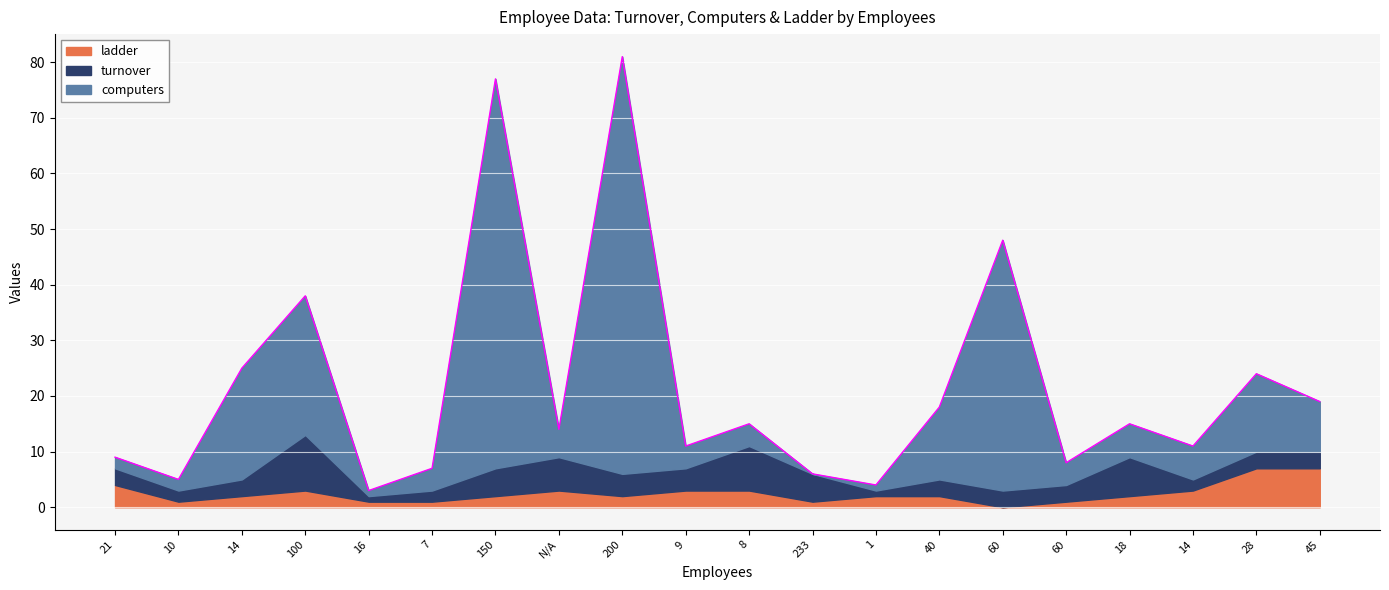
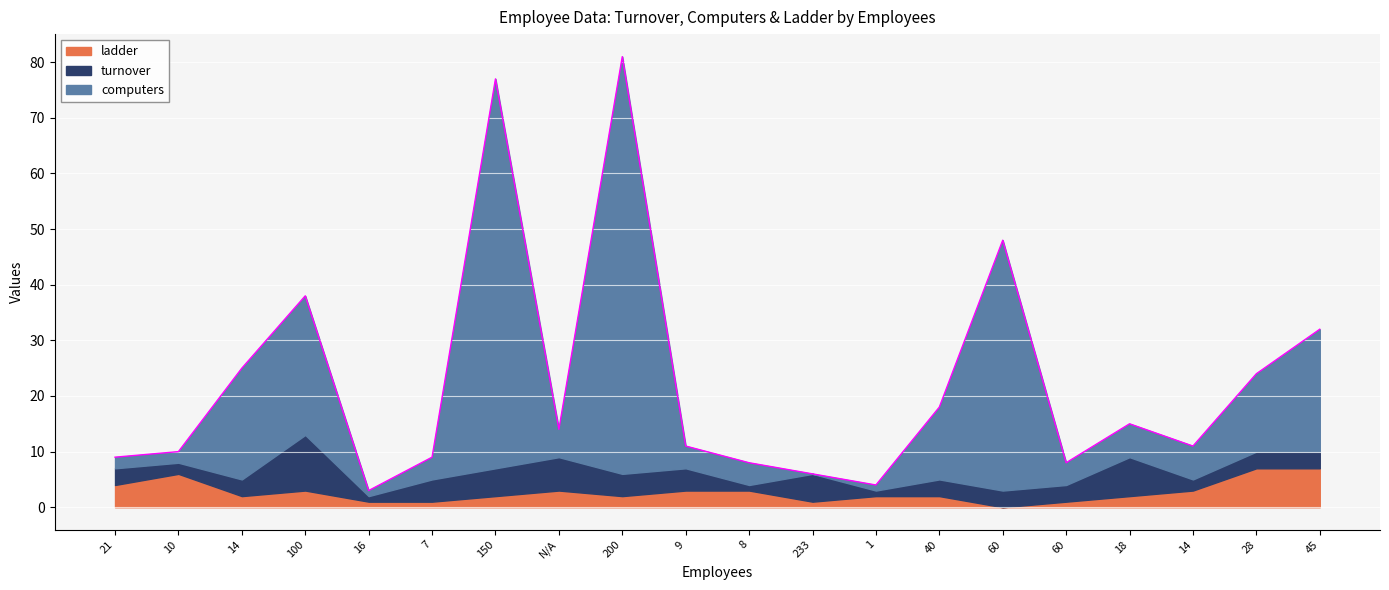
ladder, 10: 1 -> 6
turnover, 7: 2 -> 4
turnover, 8: 8 -> 1
computers, 45: 9 -> 22
